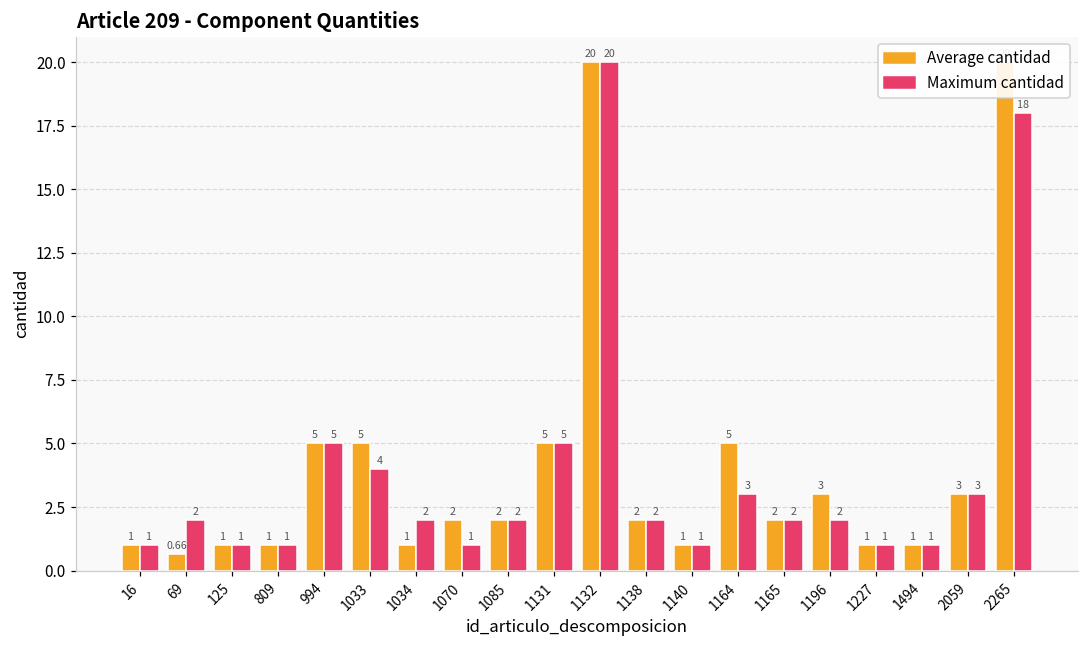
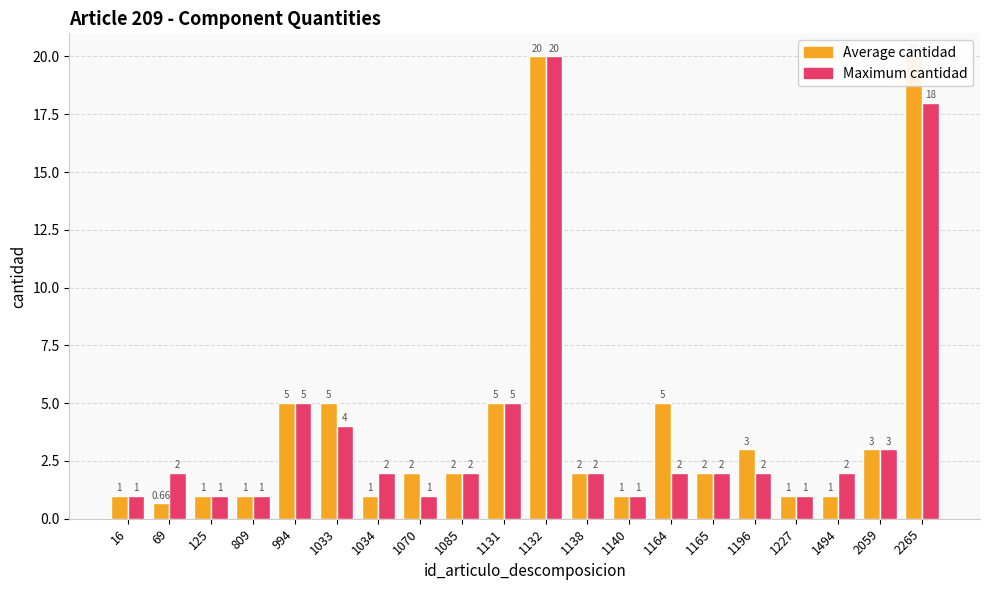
Maximum cantidad, 1164: 3 -> 2
Maximum cantidad, 1494: 1 -> 2
